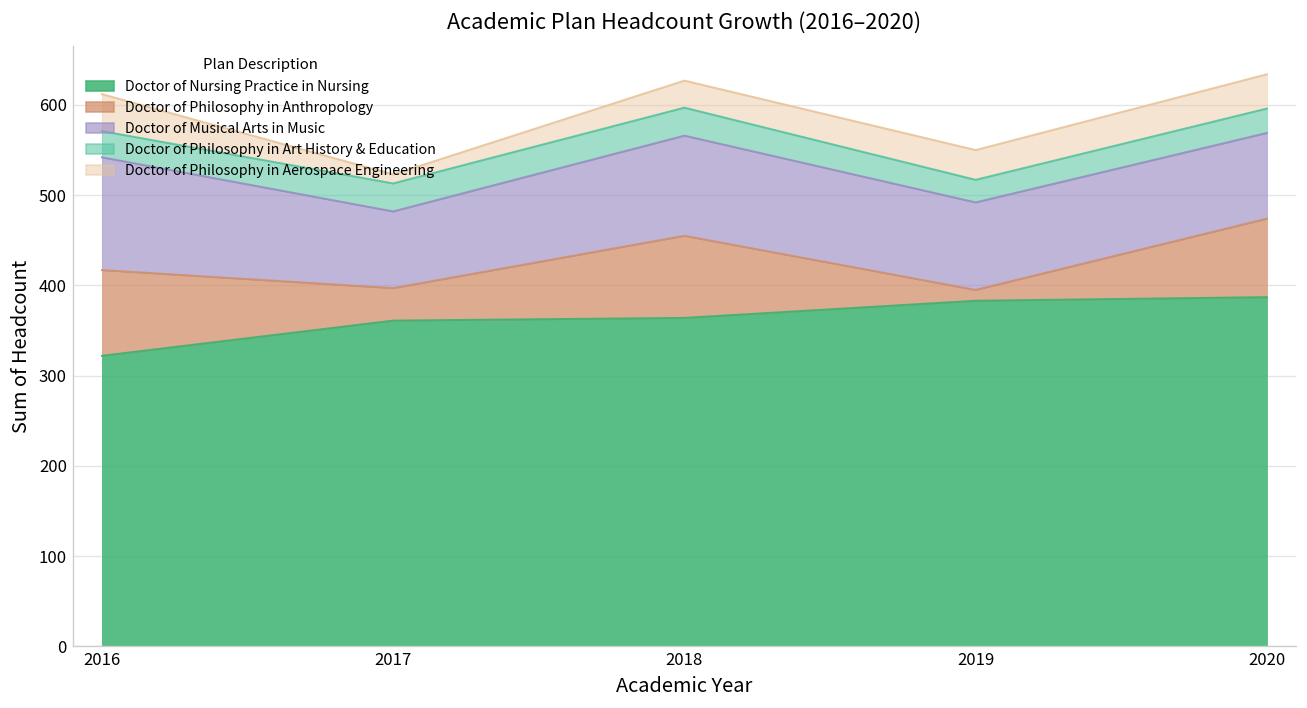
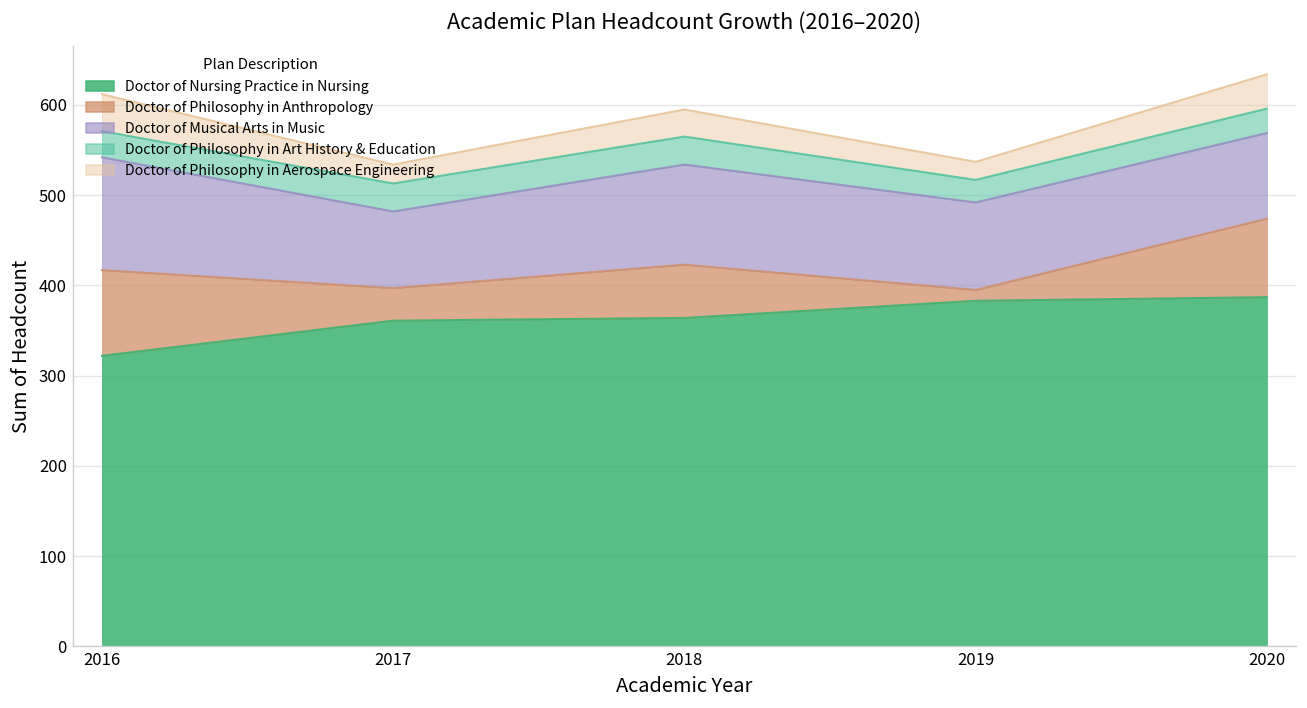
Doctor of Philosophy in Aerospace Engineering, 2017: 10 -> 20
Doctor of Philosophy in Anthropology, 2018: 90 -> 60
Doctor of Philosophy in Aerospace Engineering, 2019: 30 -> 20
